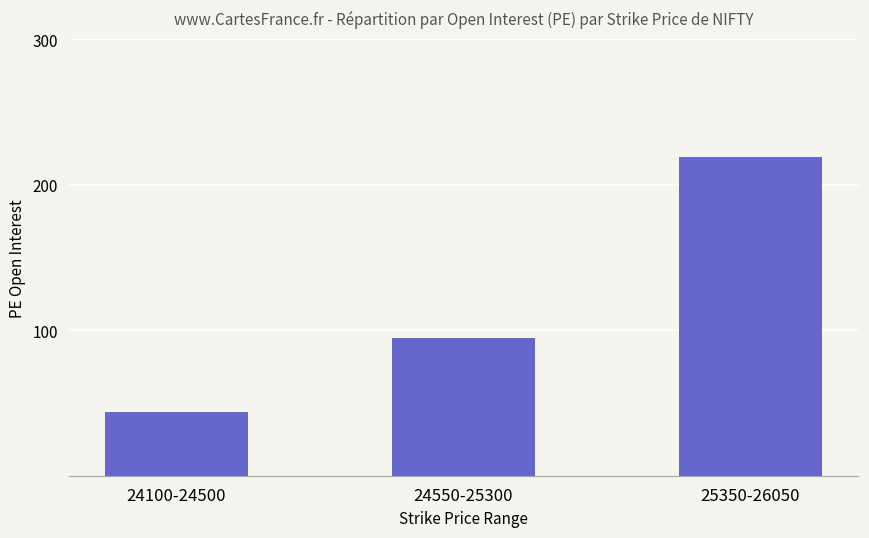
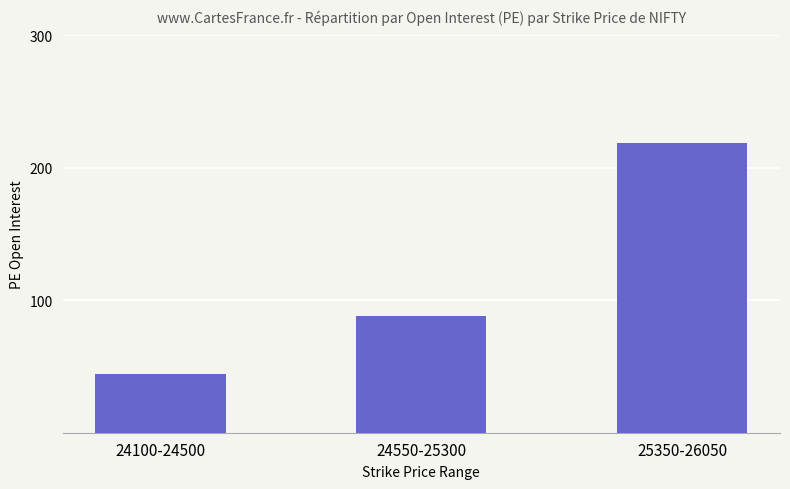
24550-25300: 95 -> 88
